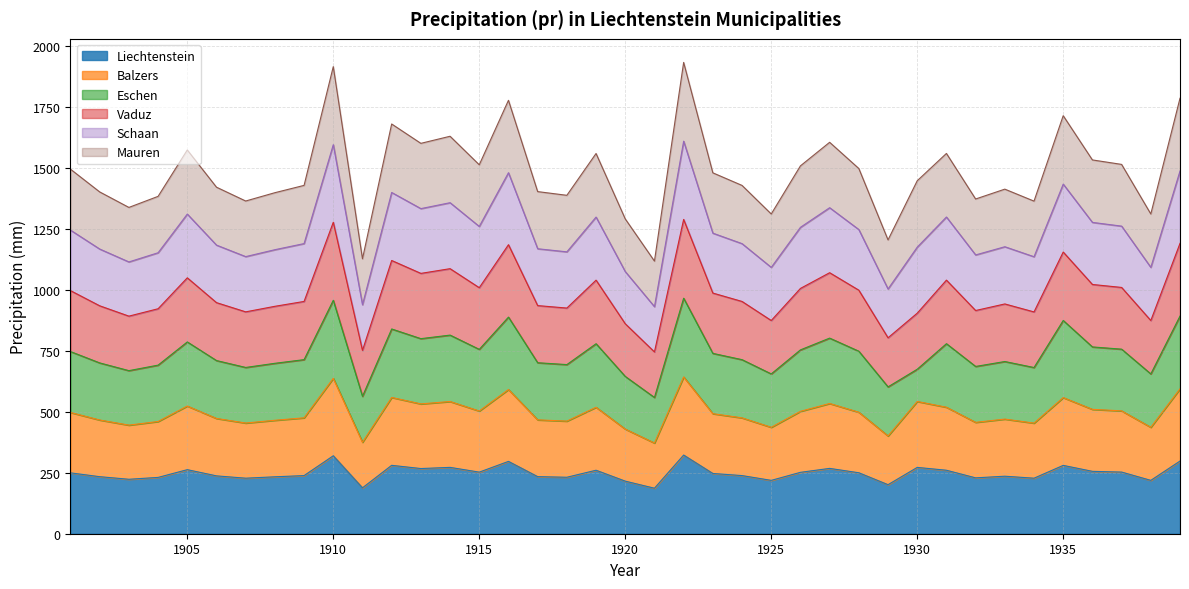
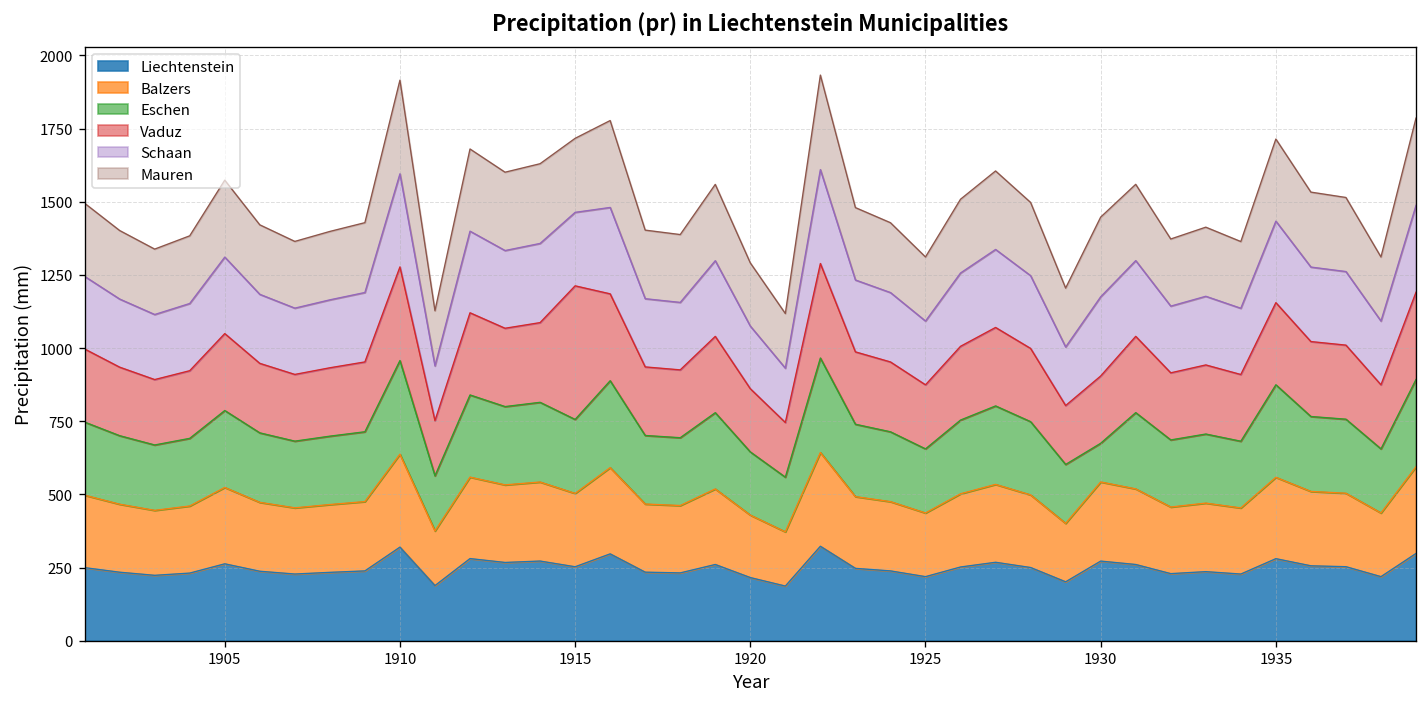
Vaduz, 1915: 250 -> 460
